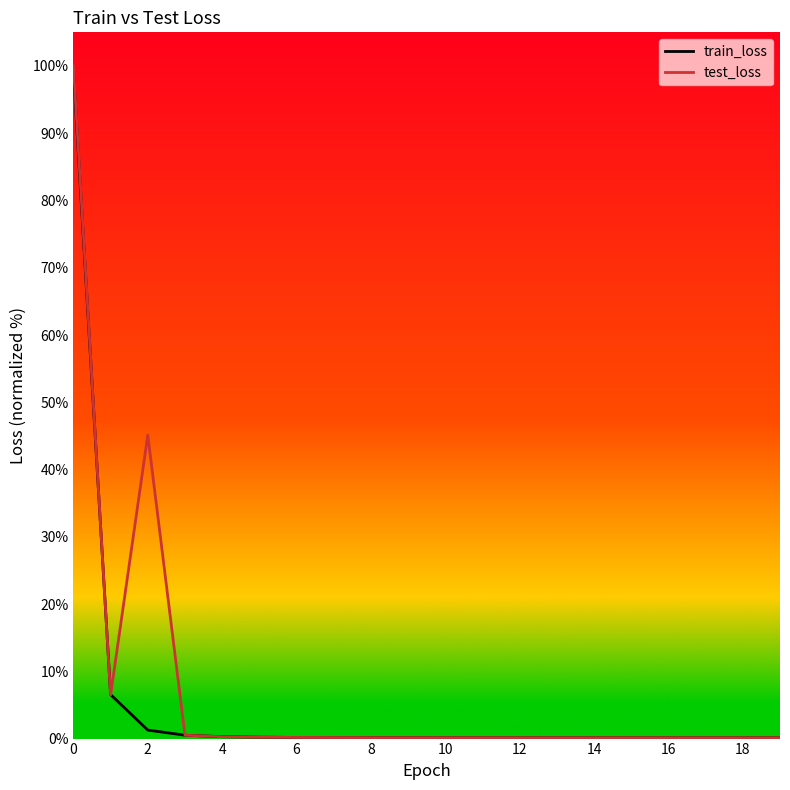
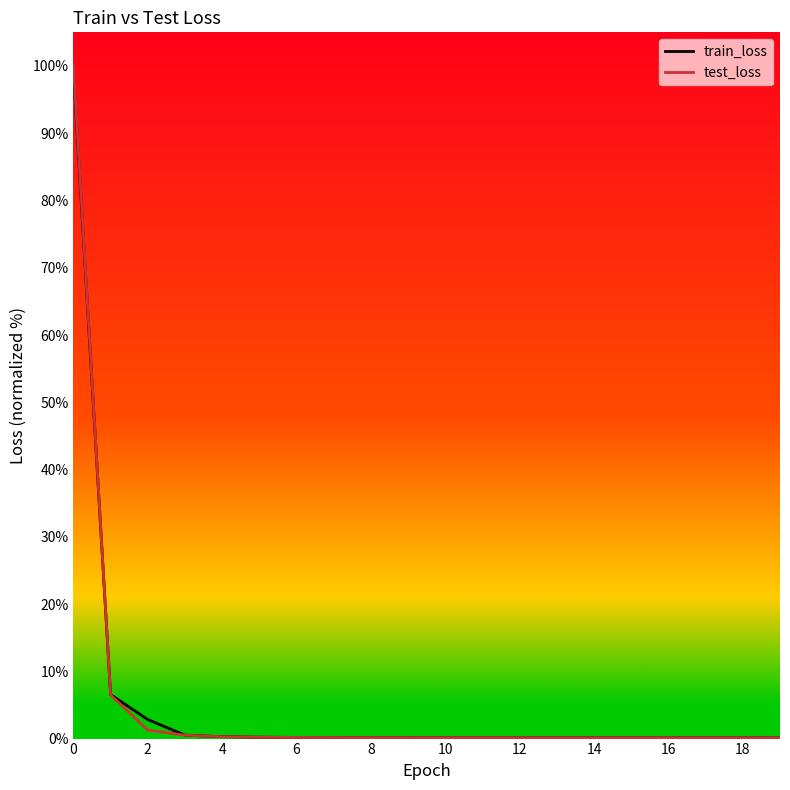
train_loss, 2: 1% -> 3%
test_loss, 2: 45% -> 1%
